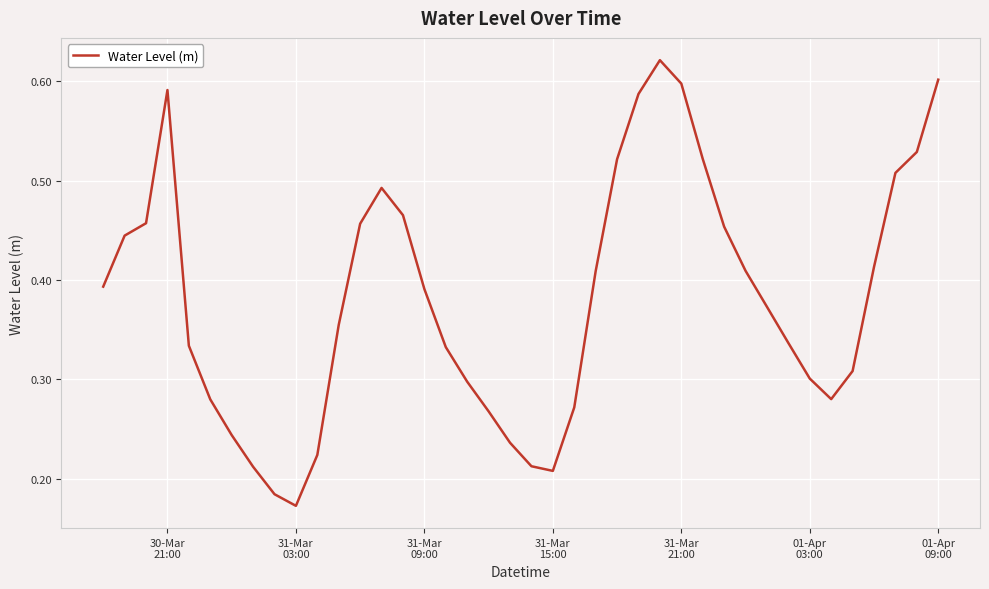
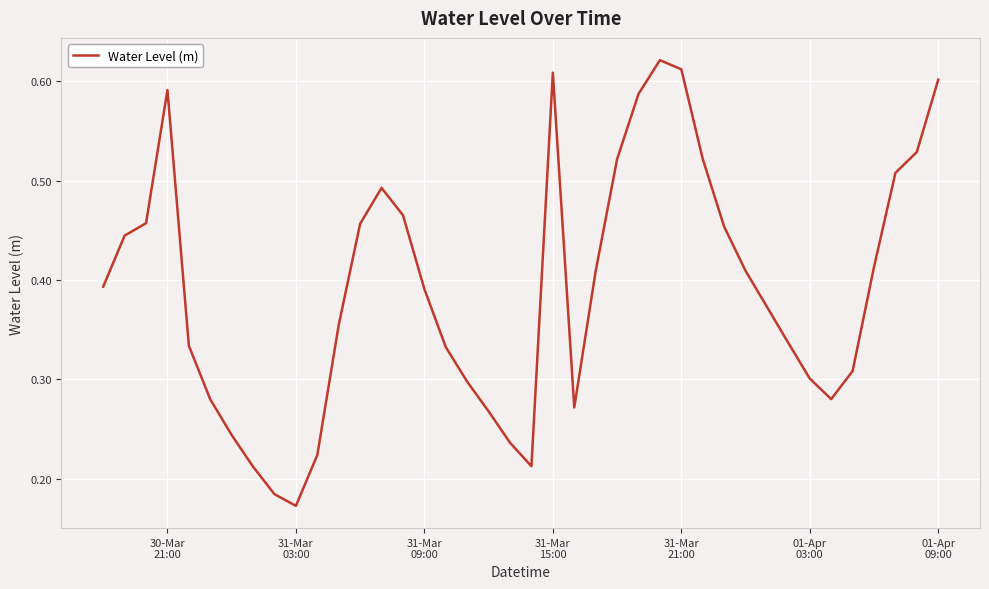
31-Mar 15:00: 0.21 -> 0.61
31-Mar 21:00: 0.60 -> 0.61
